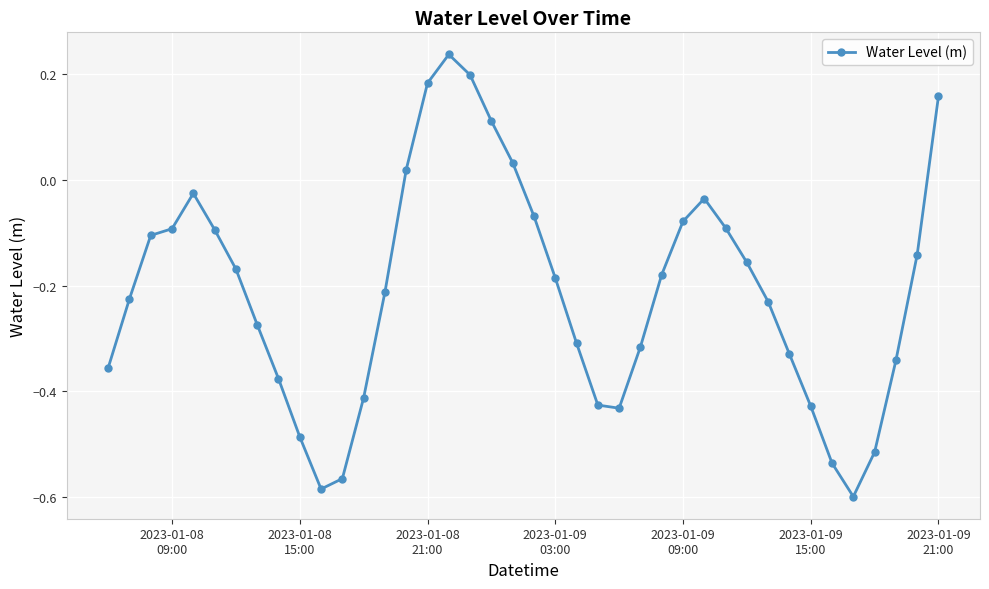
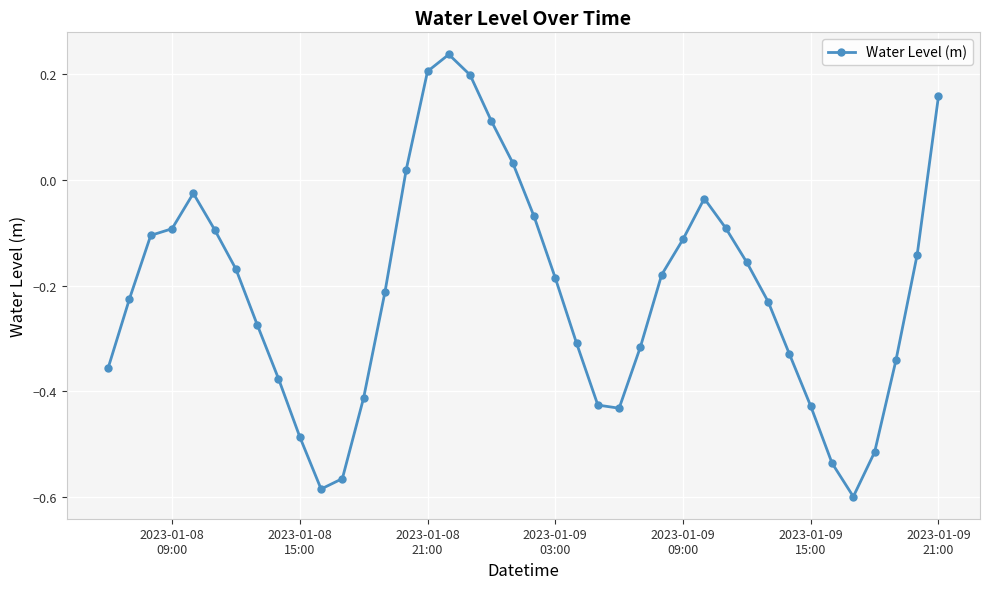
2023-01-08 21:00: 0.18 -> 0.20
2023-01-09 09:00: -0.08 -> -0.11
